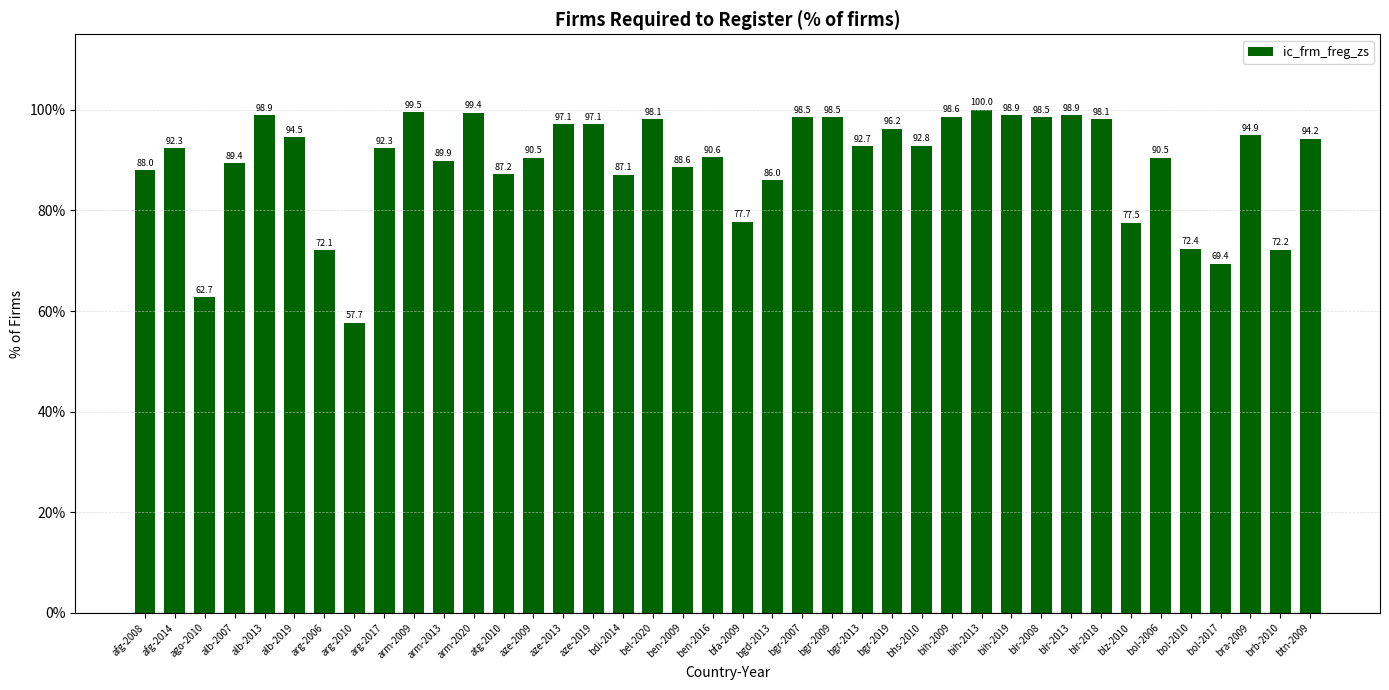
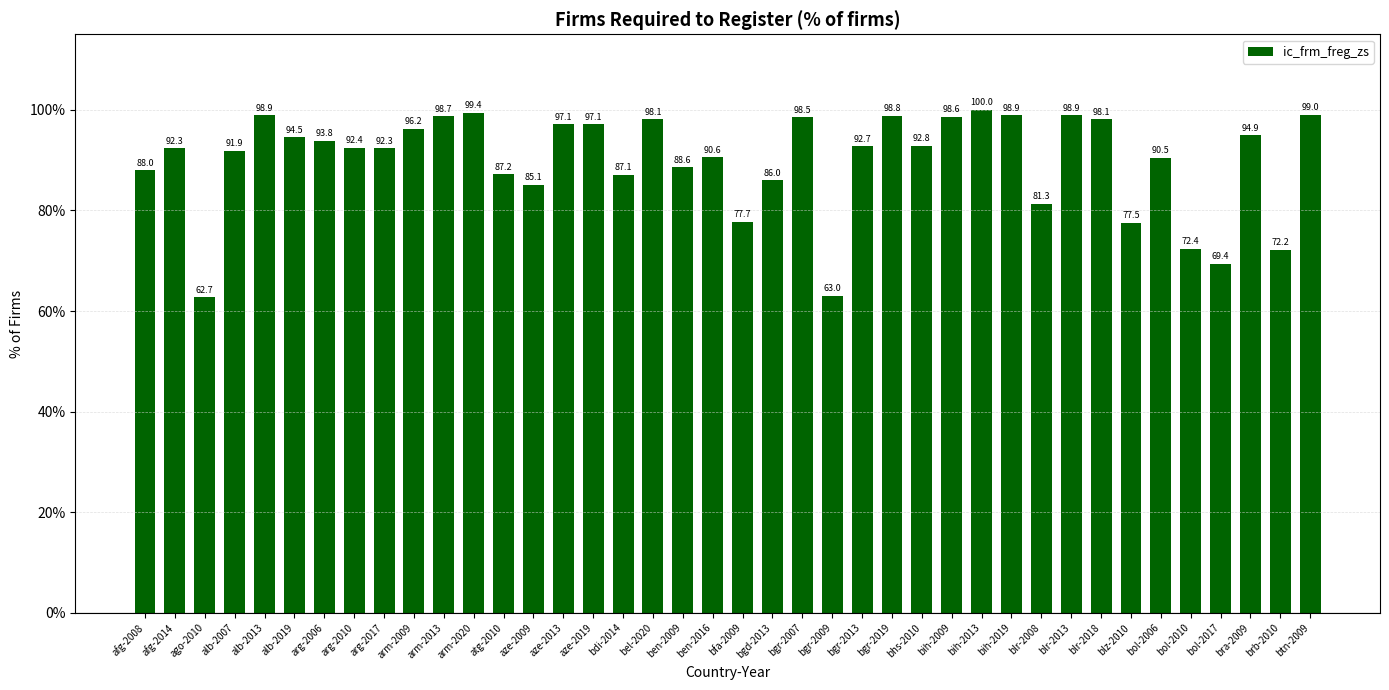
alb-2007: 89.4 -> 91.9
arg-2006: 72.1 -> 93.8
arg-2010: 57.7 -> 92.4
arm-2009: 99.5 -> 96.2
arm-2013: 89.9 -> 98.7
aze-2009: 90.5 -> 85.1
bgr-2009: 98.5 -> 63.0
bgr-2019: 96.2 -> 98.8
blr-2008: 98.5 -> 81.3
btn-2009: 94.2 -> 99.0
